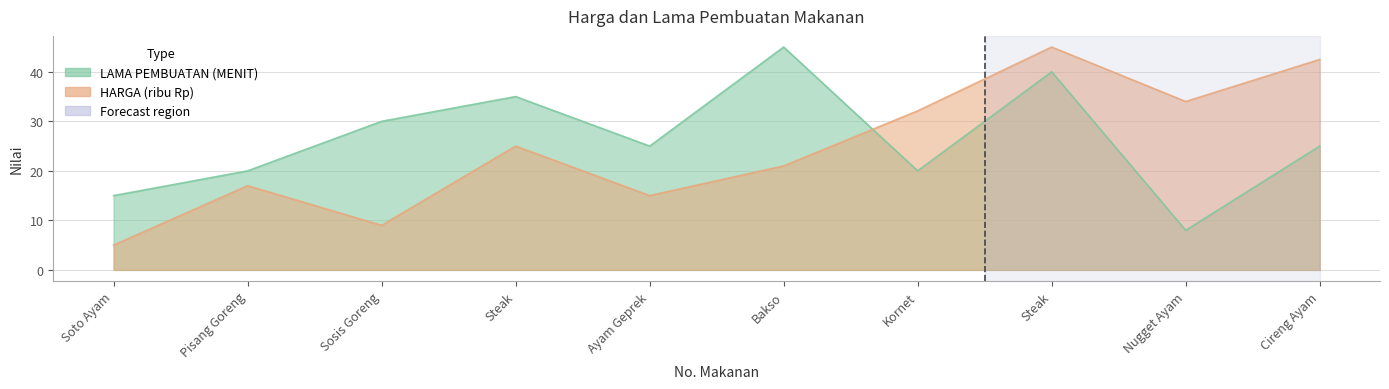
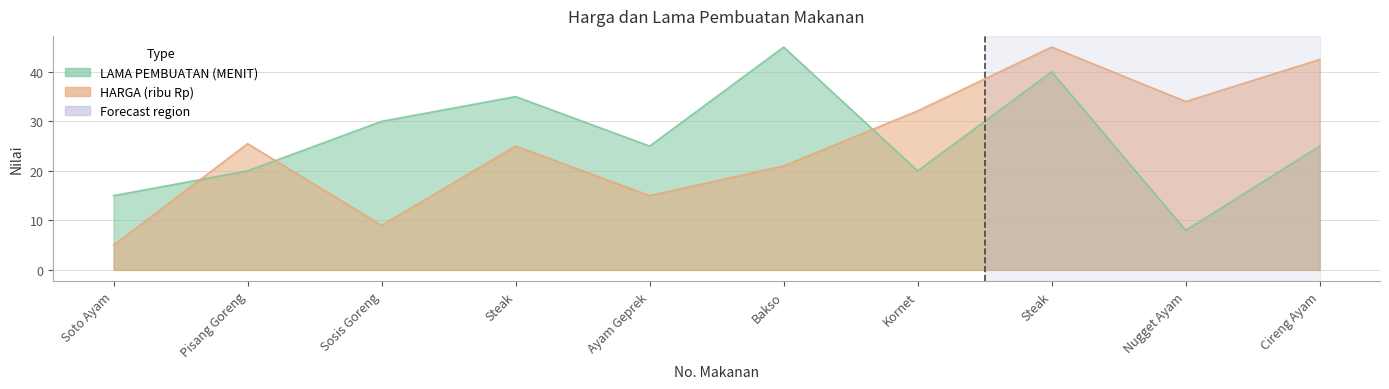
HARGA (ribu Rp), Pisang Goreng: 17 -> 25
